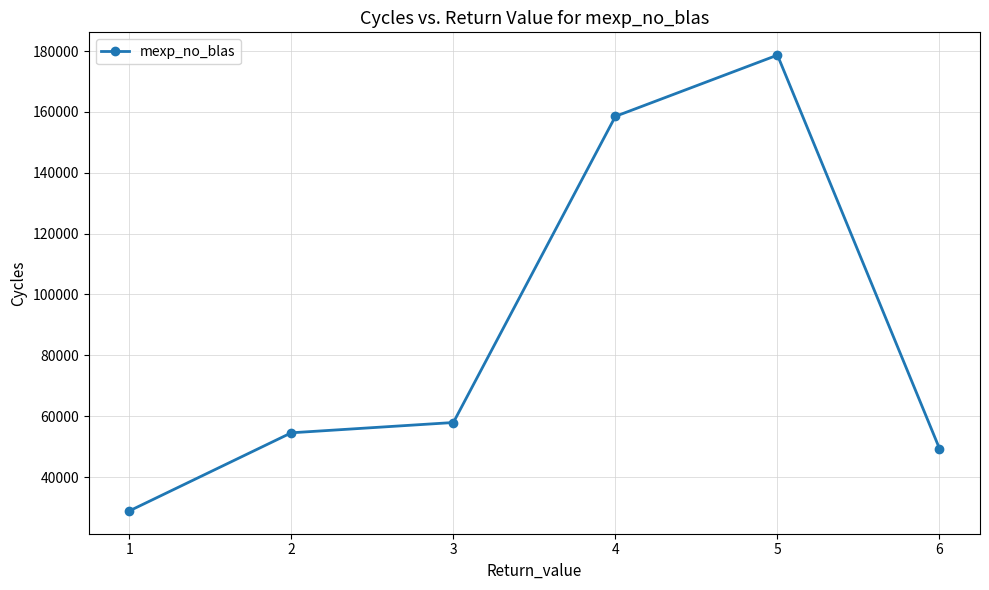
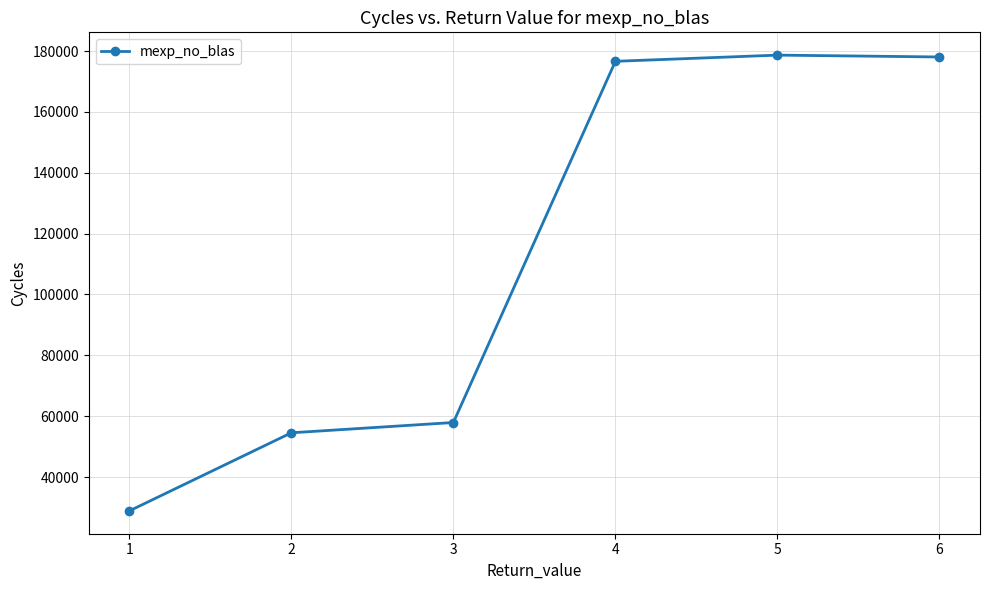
4: 159000 -> 177000
6: 49000 -> 178000
